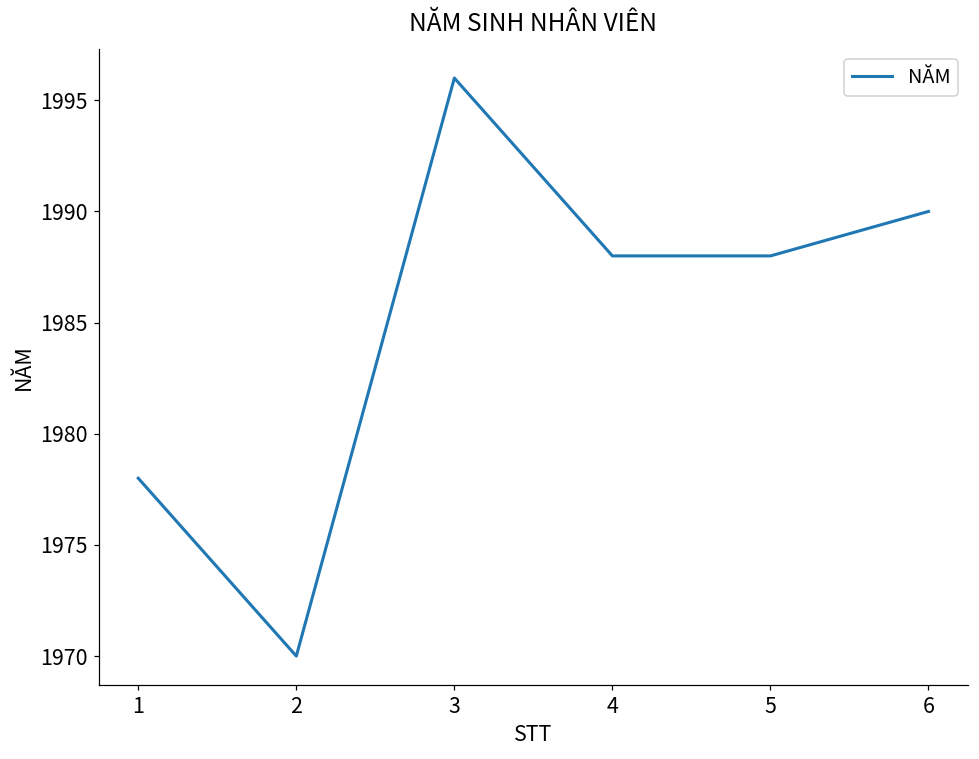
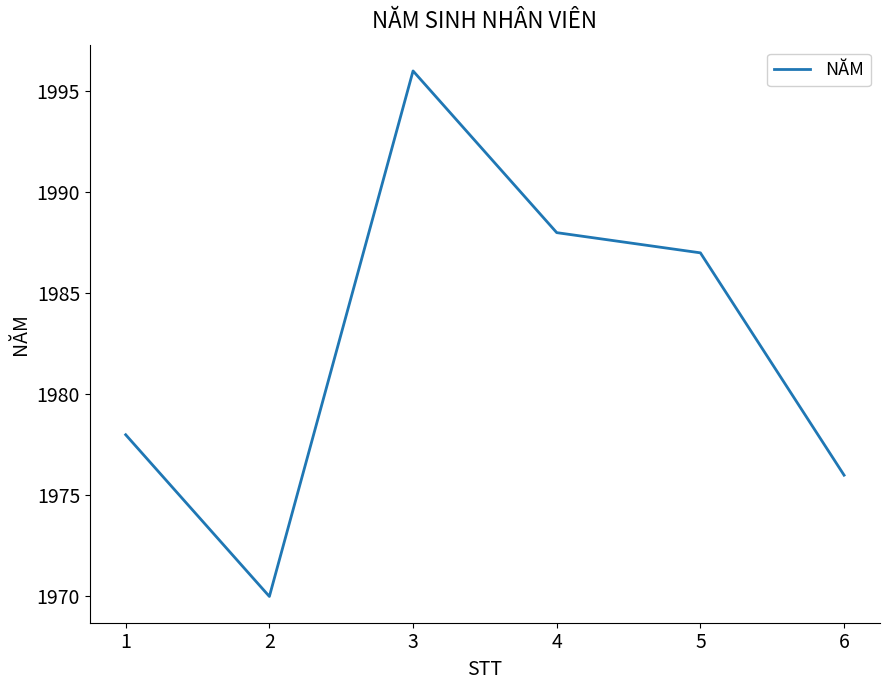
5: 1988 -> 1987
6: 1990 -> 1976
